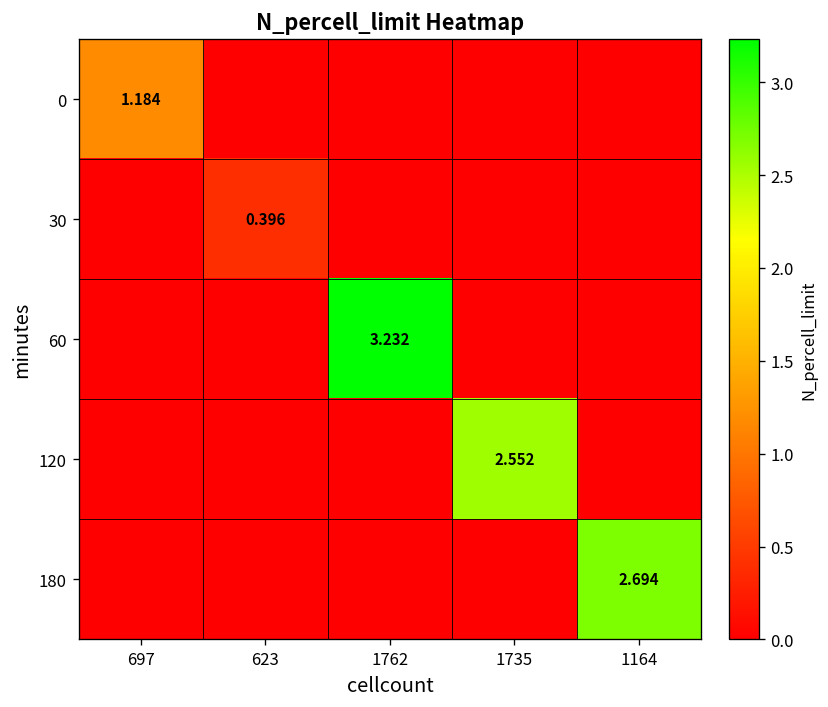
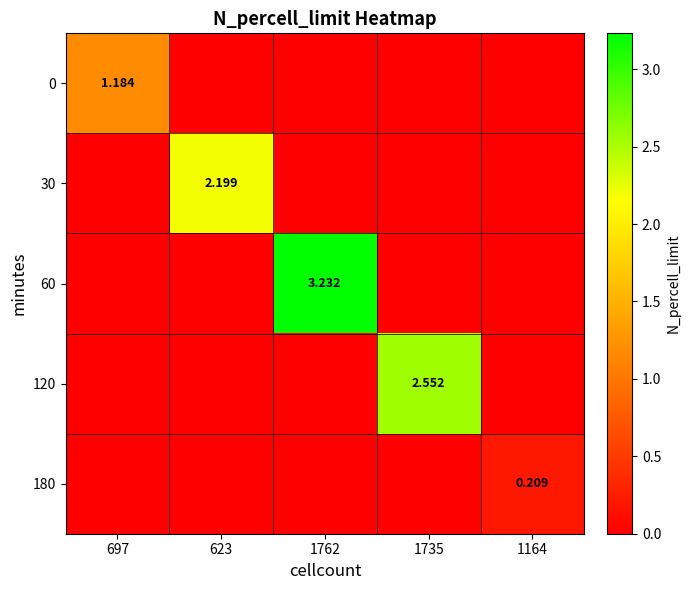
30, 623: 0.396 -> 2.199
180, 1164: 2.694 -> 0.209
